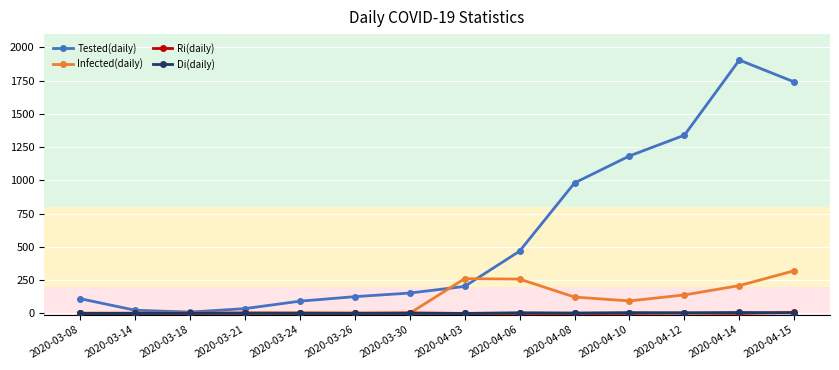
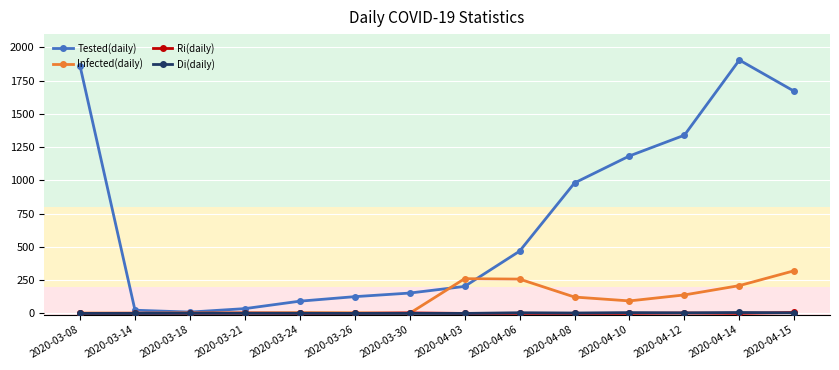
Tested(daily), 2020-03-08: 110 -> 1860
Tested(daily), 2020-04-15: 1740 -> 1670
